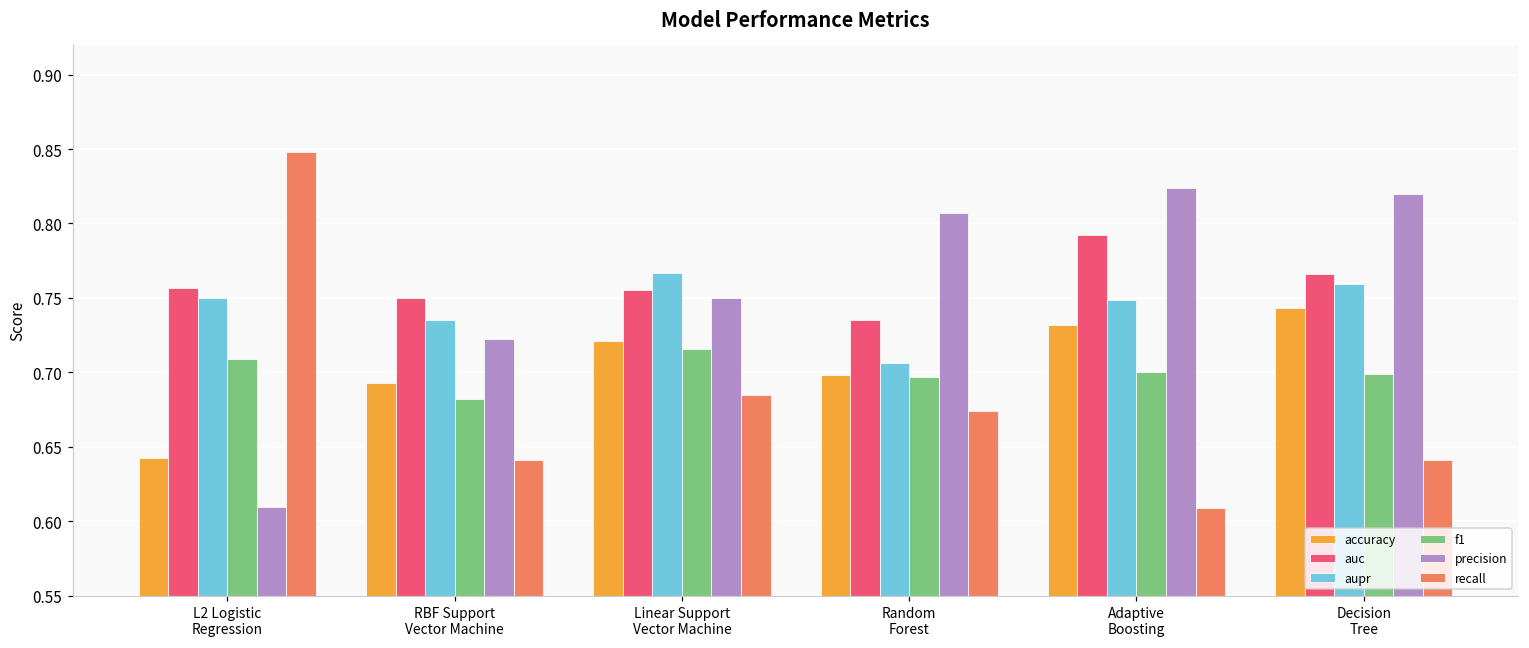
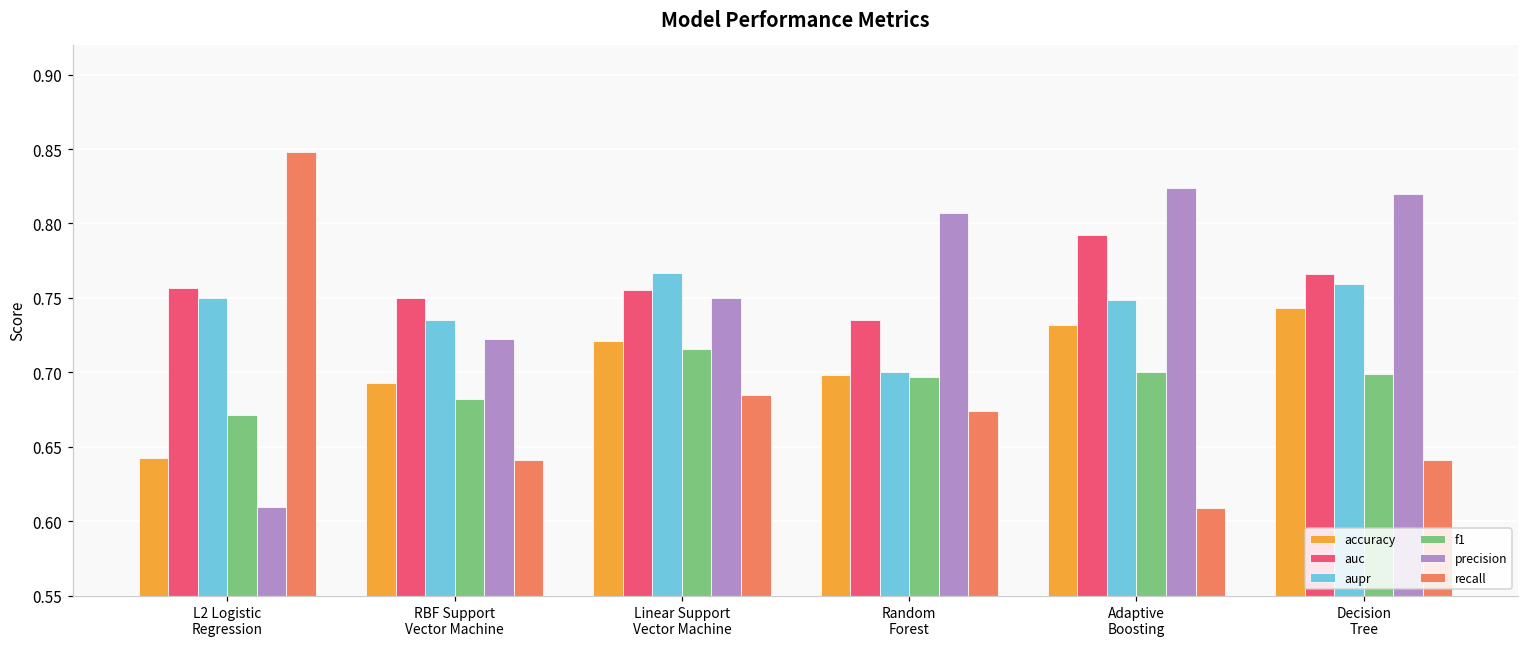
f1, L2 Logistic Regression: 0.709 -> 0.672
aupr, Random Forest: 0.706 -> 0.700
